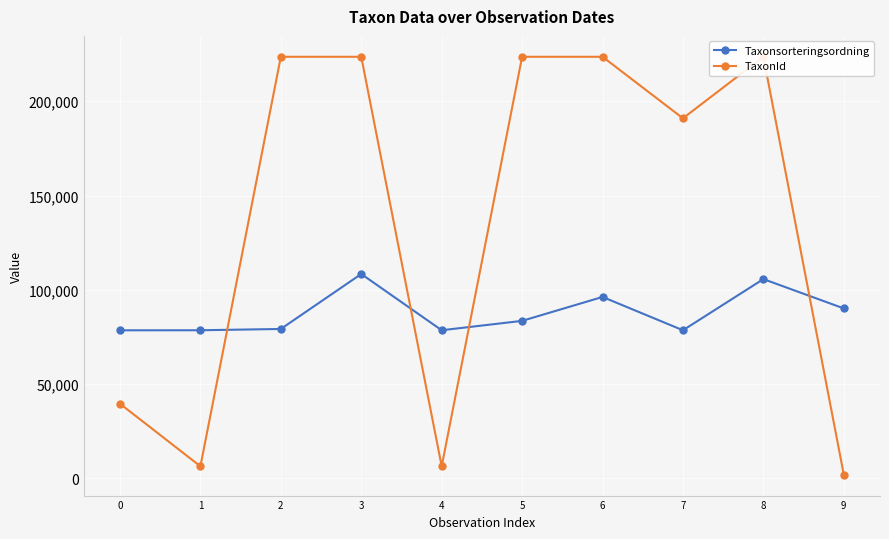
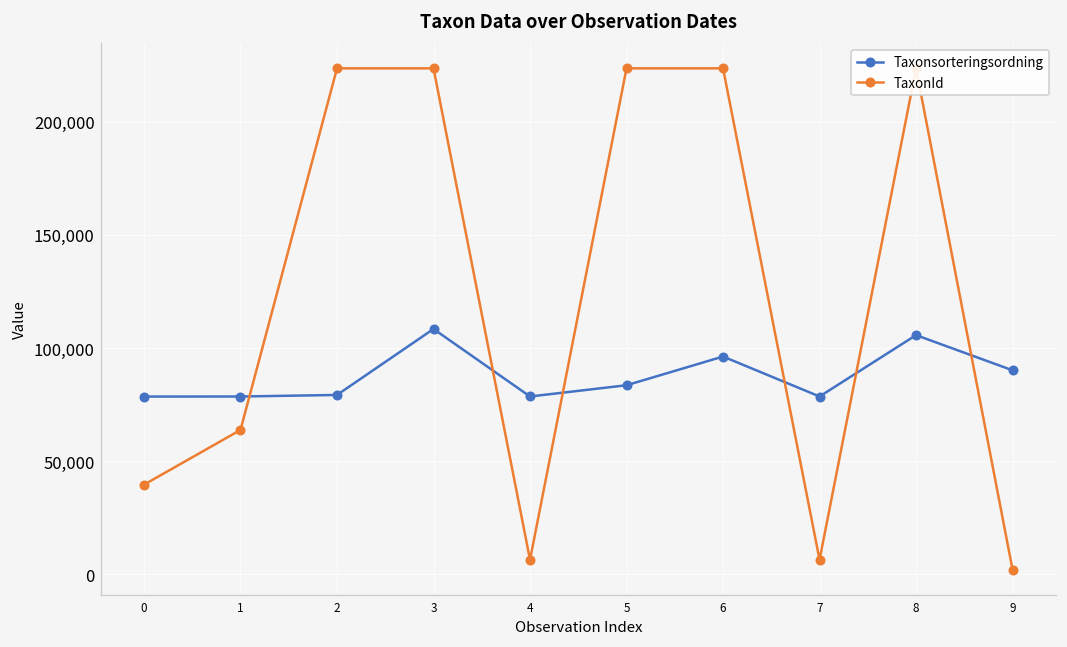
TaxonId, 1: 6,000 -> 64,000
TaxonId, 7: 191,000 -> 6,000
